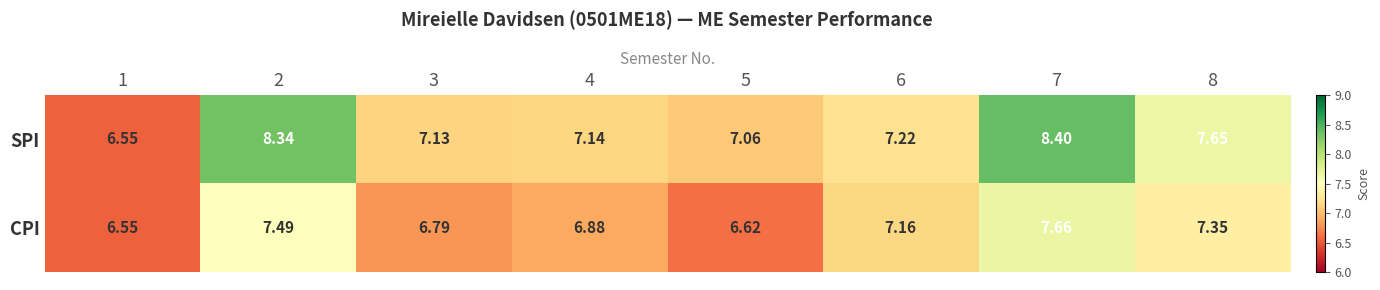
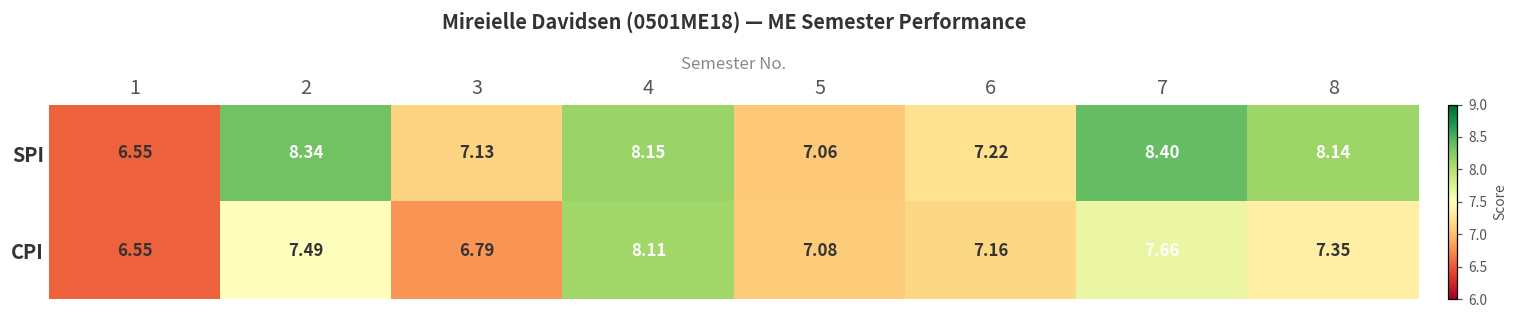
SPI, 4: 7.14 -> 8.15
SPI, 8: 7.65 -> 8.14
CPI, 4: 6.88 -> 8.11
CPI, 5: 6.62 -> 7.08
